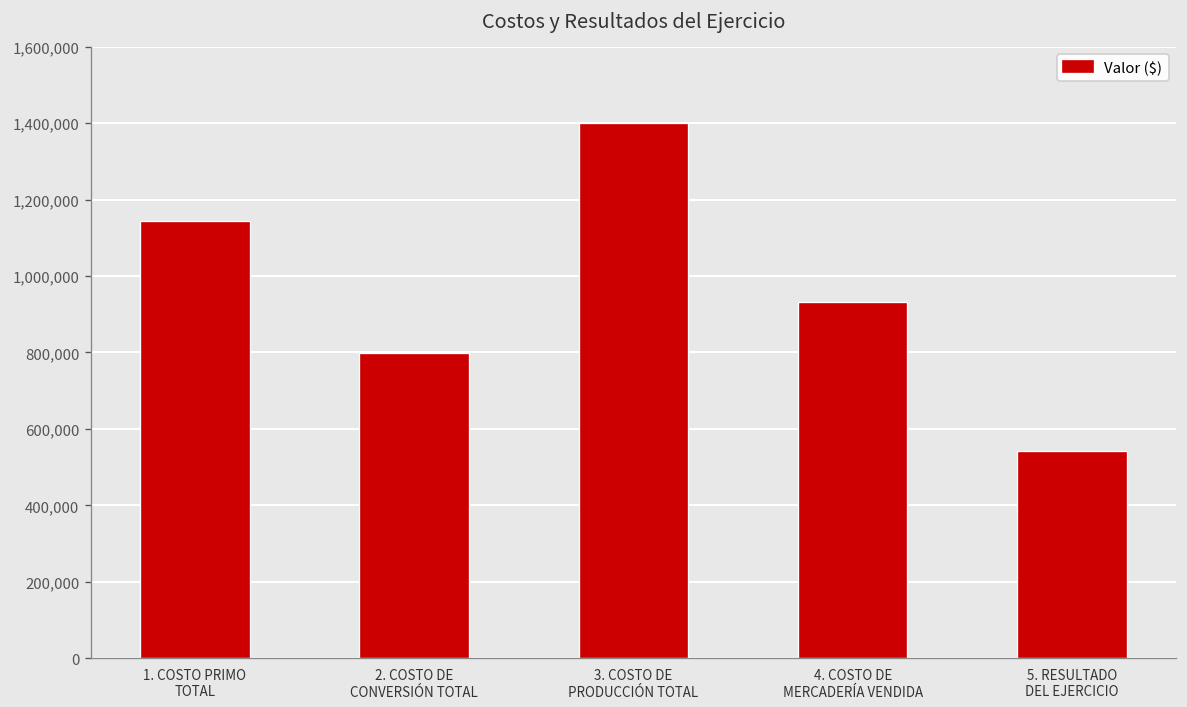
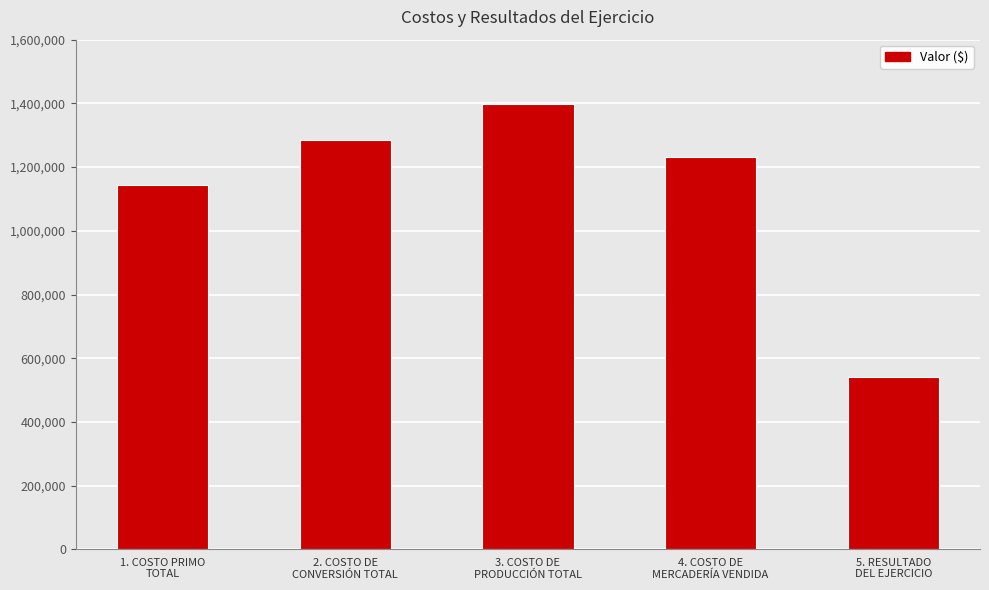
2. COSTO DE CONVERSIÓN TOTAL: 800,000 -> 1,280,000
4. COSTO DE MERCADERÍA VENDIDA: 930,000 -> 1,230,000
